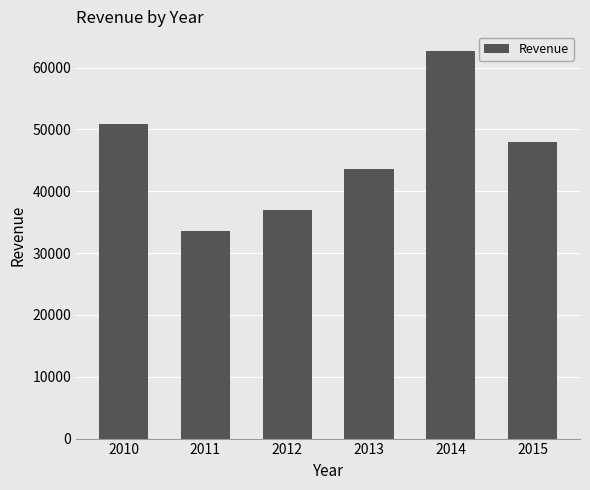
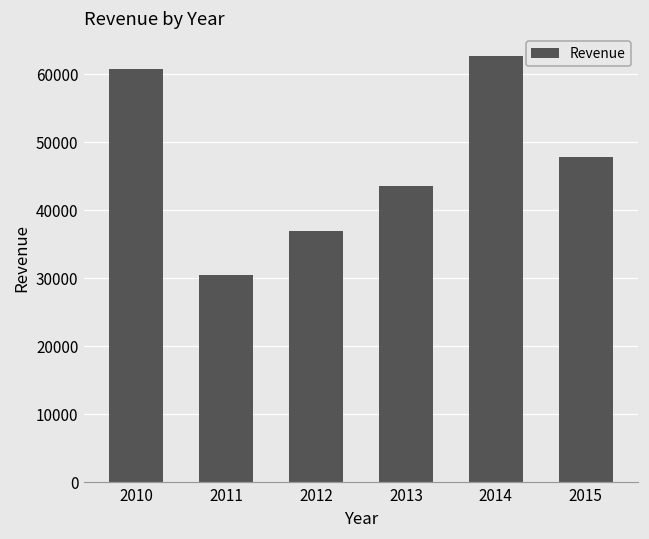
2010: 51000 -> 61000
2011: 34000 -> 30000
